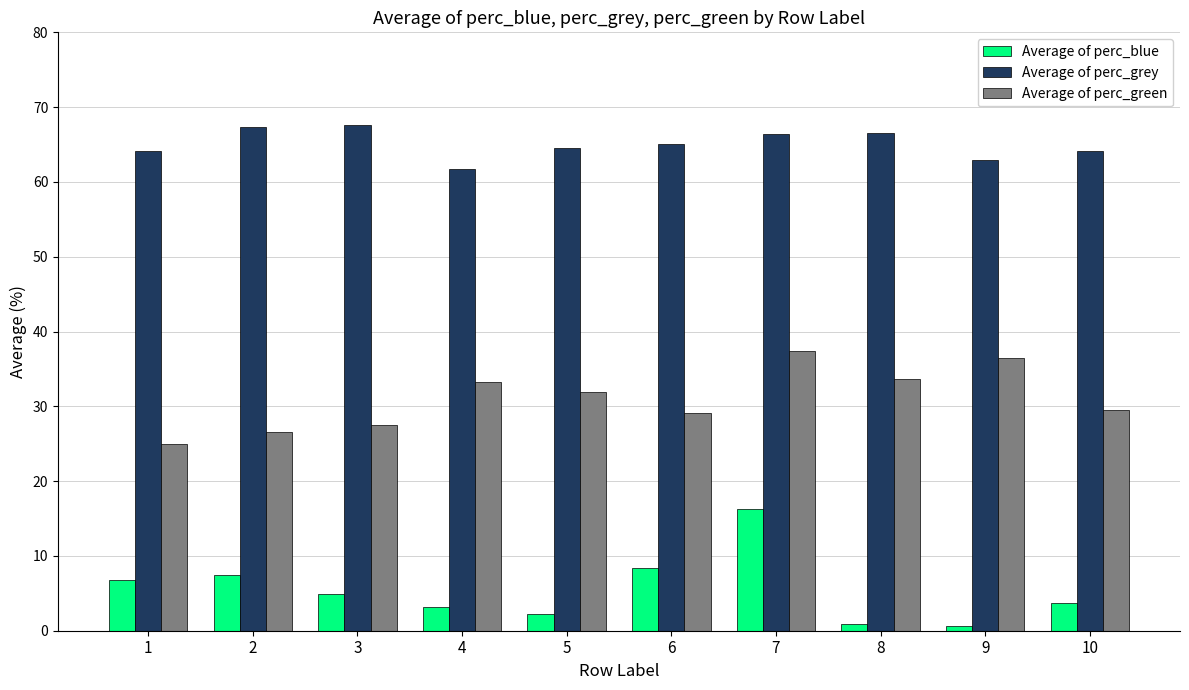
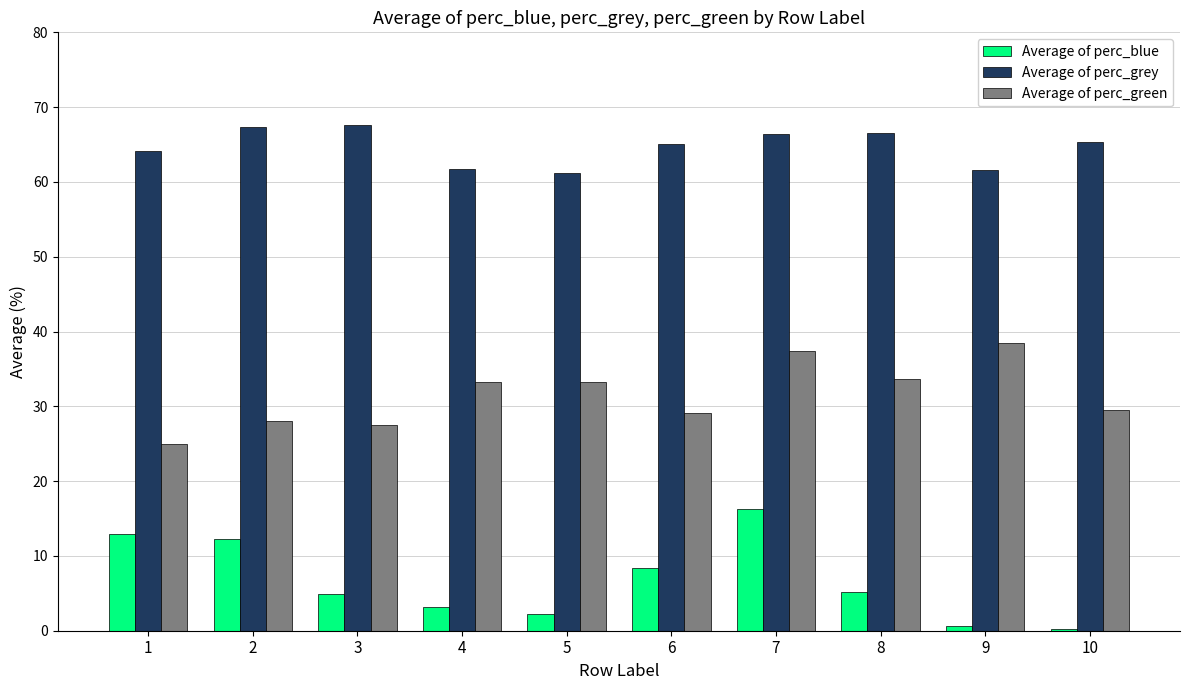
Average of perc_blue, 1: 7 -> 13
Average of perc_blue, 2: 7 -> 12
Average of perc_green, 2: 27 -> 28
Average of perc_grey, 5: 65 -> 61
Average of perc_green, 5: 32 -> 33
Average of perc_blue, 8: 1 -> 5
Average of perc_grey, 9: 63 -> 62
Average of perc_green, 9: 37 -> 38
Average of perc_blue, 10: 4 -> 0
Average of perc_grey, 10: 64 -> 65
